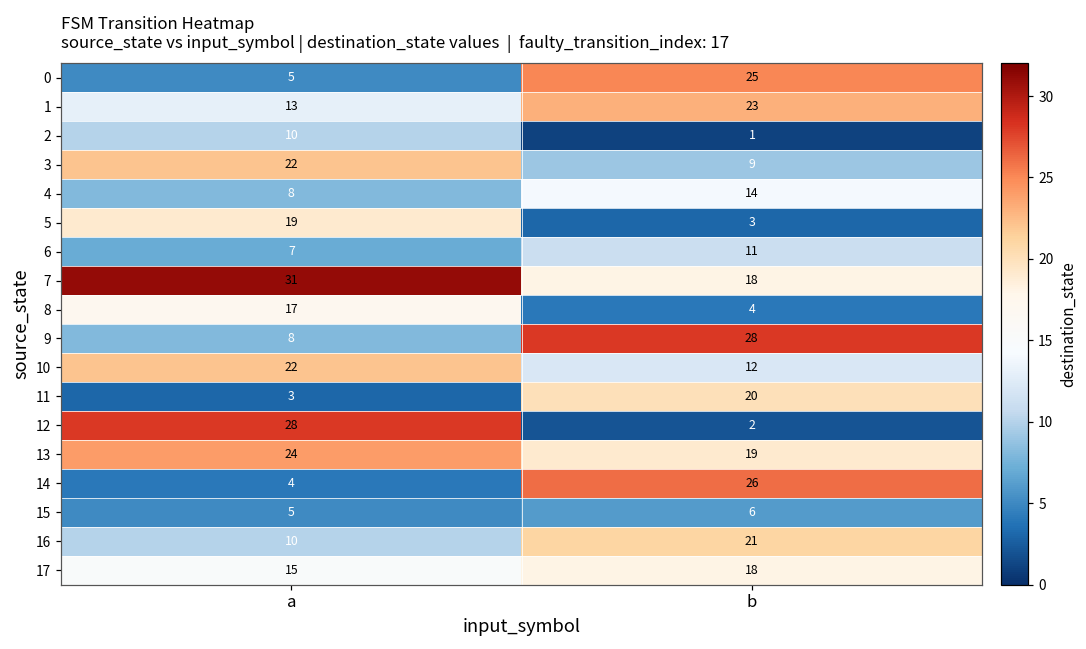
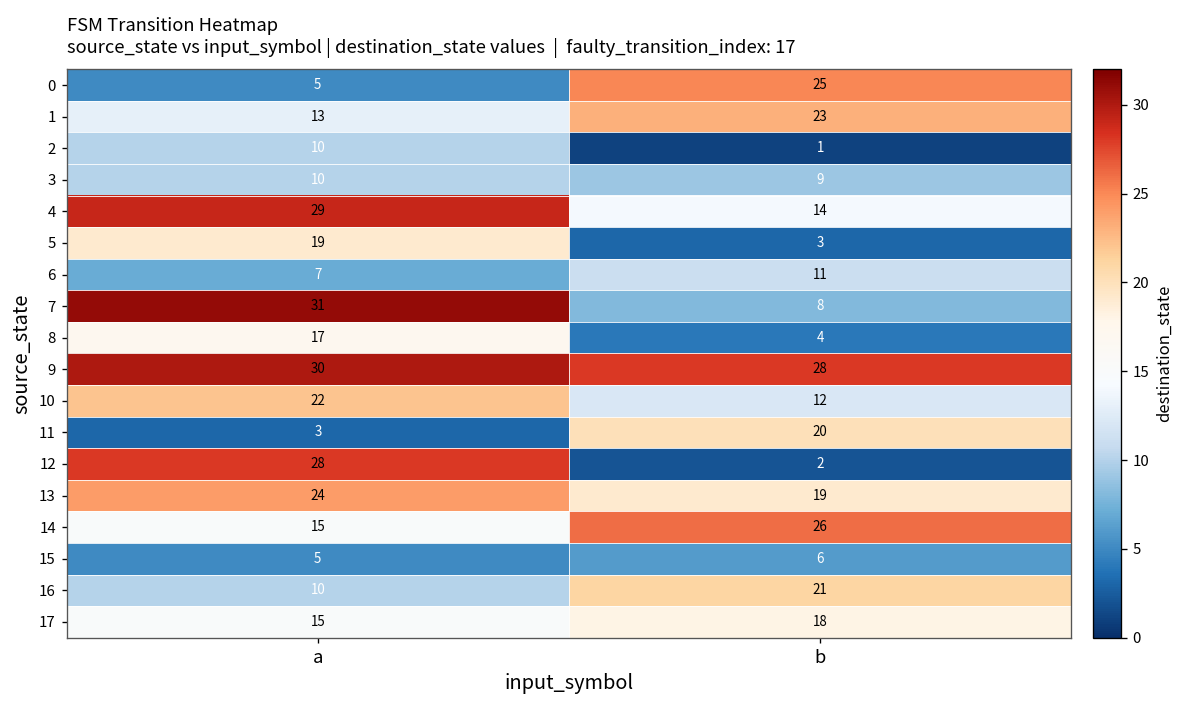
3, a: 22 -> 10
4, a: 8 -> 29
7, b: 18 -> 8
9, a: 8 -> 30
14, a: 4 -> 15
